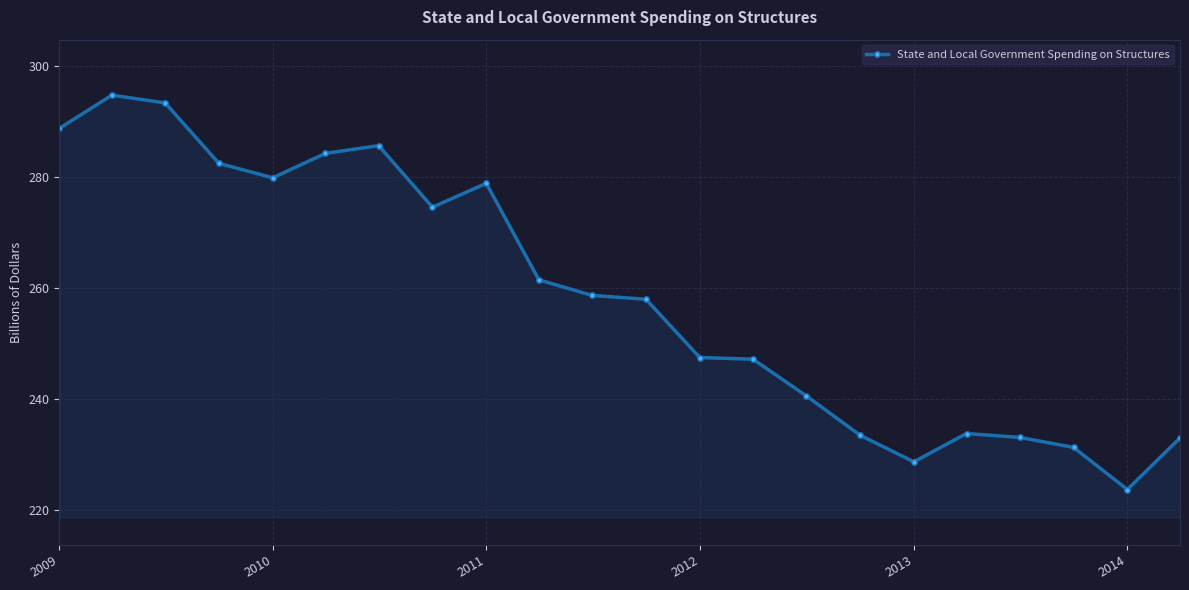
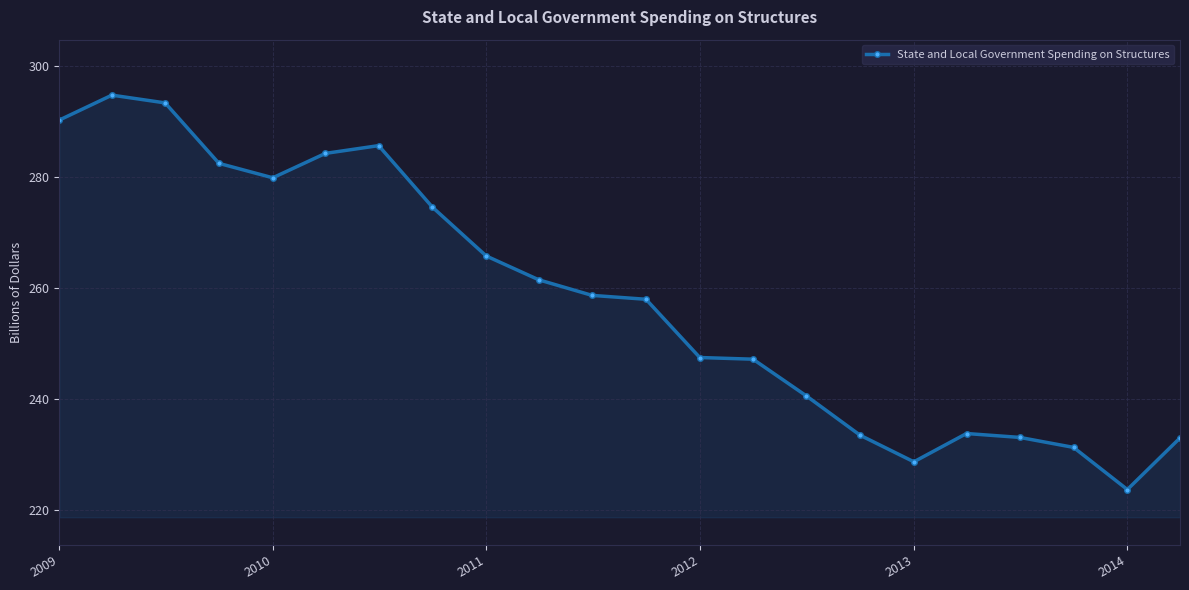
2009: 289 -> 290
2011: 279 -> 266
